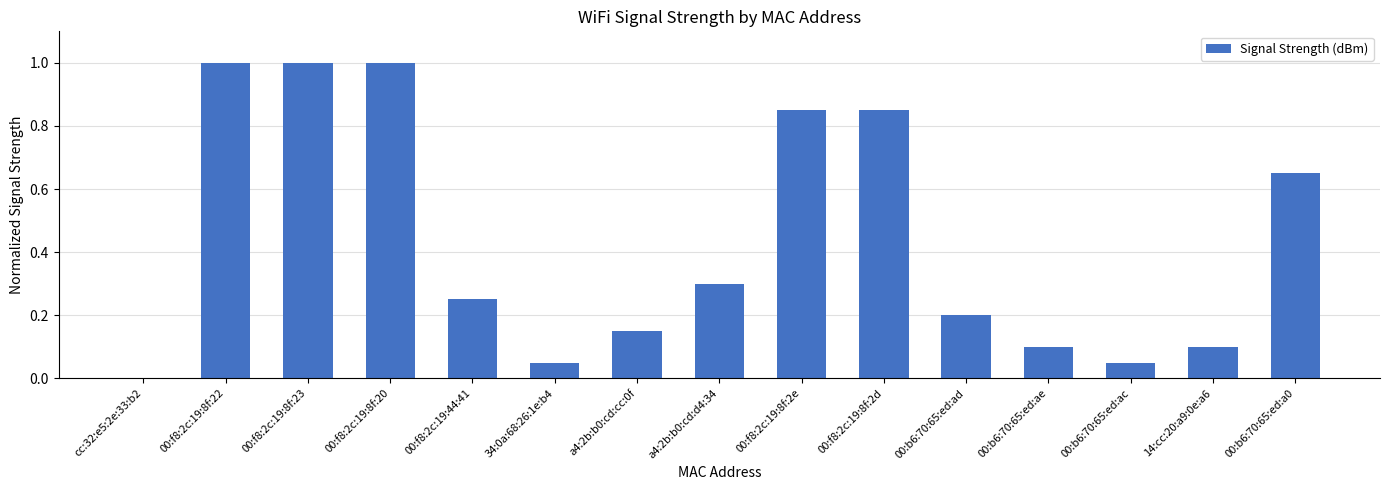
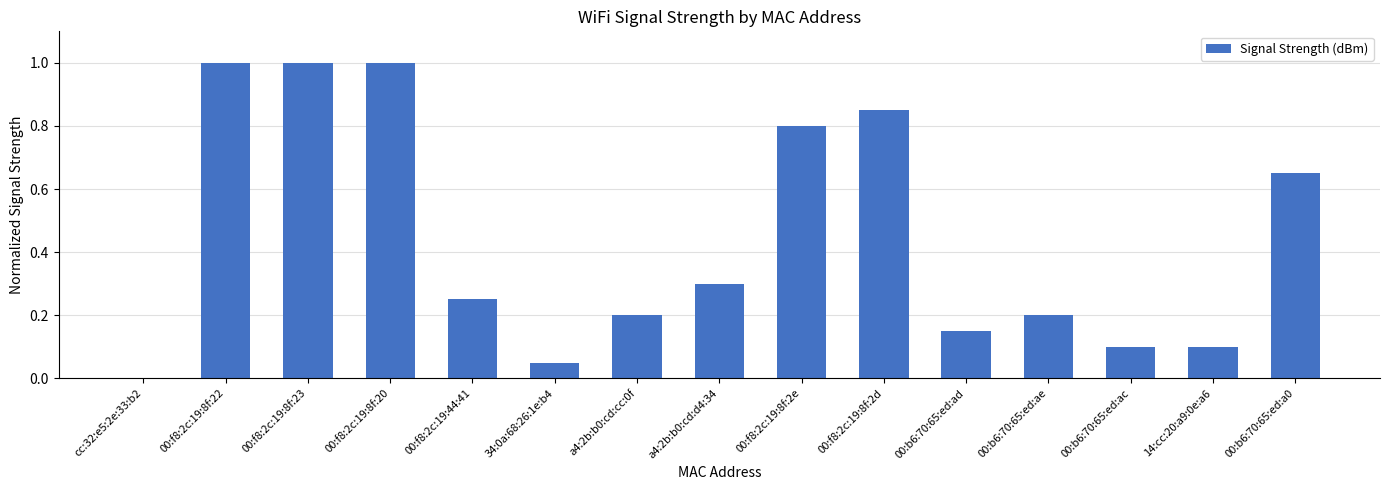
a4:2b:b0:cd:cc:0f: 0.15 -> 0.20
00:f8:2c:19:8f:2e: 0.85 -> 0.80
00:b6:70:65:ed:ad: 0.20 -> 0.15
00:b6:70:65:ed:ae: 0.10 -> 0.20
00:b6:70:65:ed:ac: 0.05 -> 0.10
